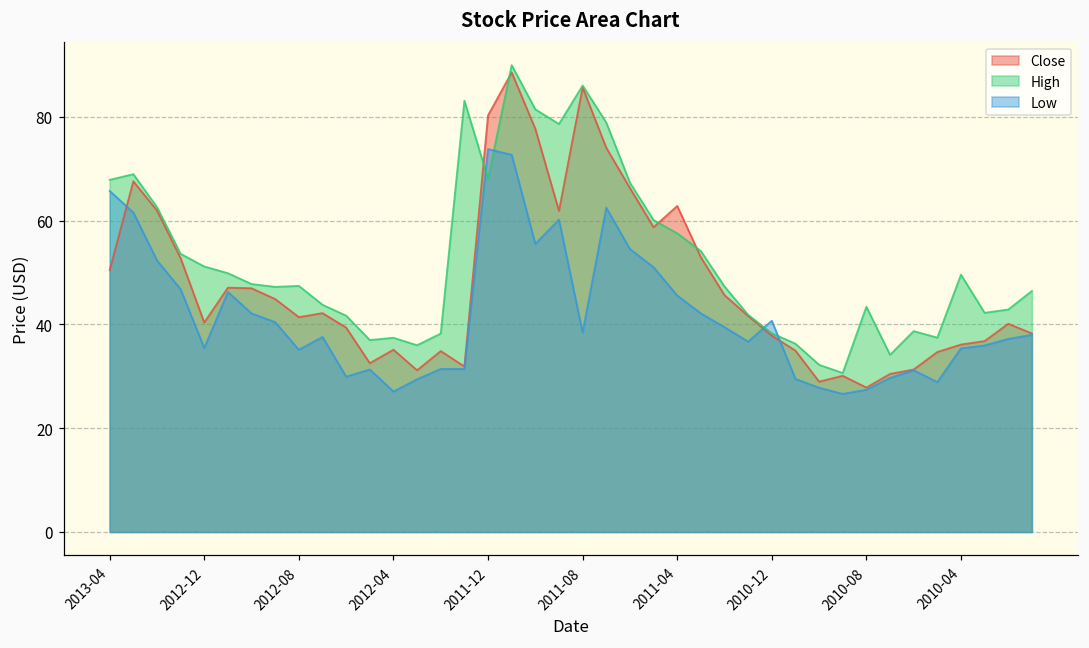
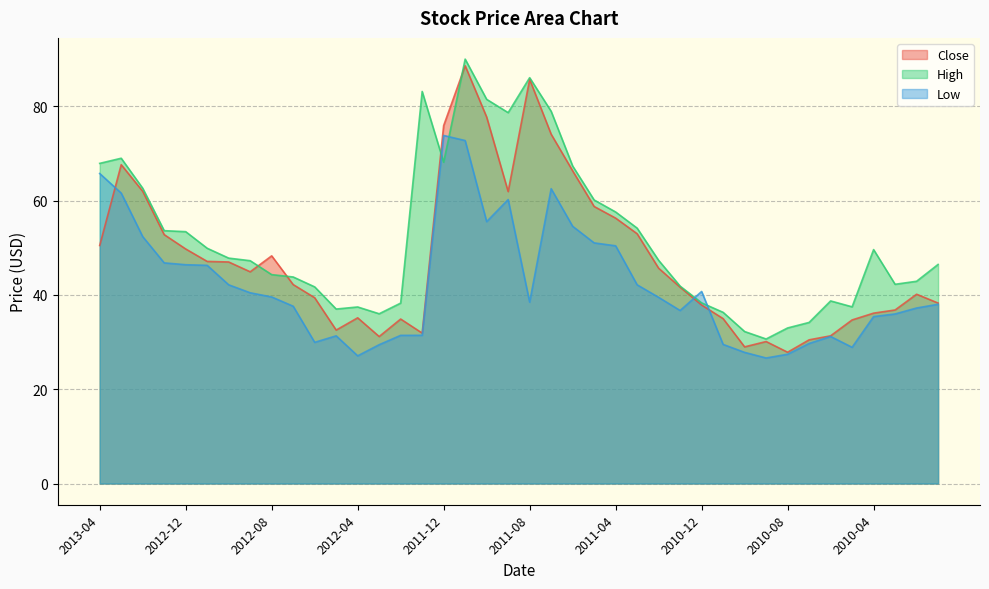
Close, 2012-12: 40 -> 50
High, 2012-12: 51 -> 53
Low, 2012-12: 35 -> 46
Close, 2012-08: 41 -> 48
High, 2012-08: 47 -> 44
Low, 2012-08: 35 -> 40
Close, 2011-12: 80 -> 76
Close, 2011-04: 63 -> 56
Low, 2011-04: 46 -> 50
High, 2010-08: 43 -> 33
